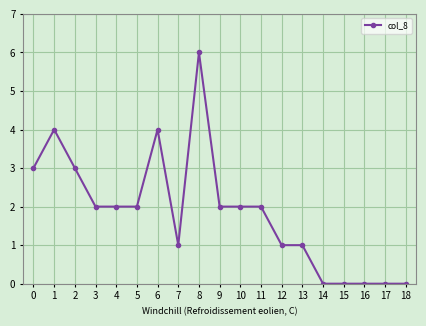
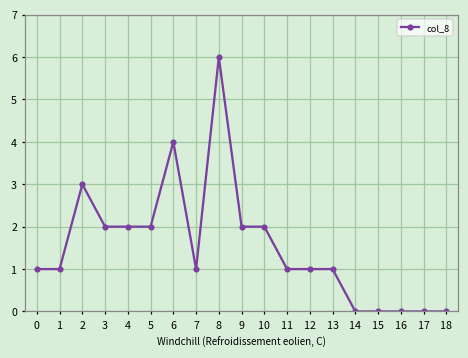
0: 3 -> 1
1: 4 -> 1
11: 2 -> 1
